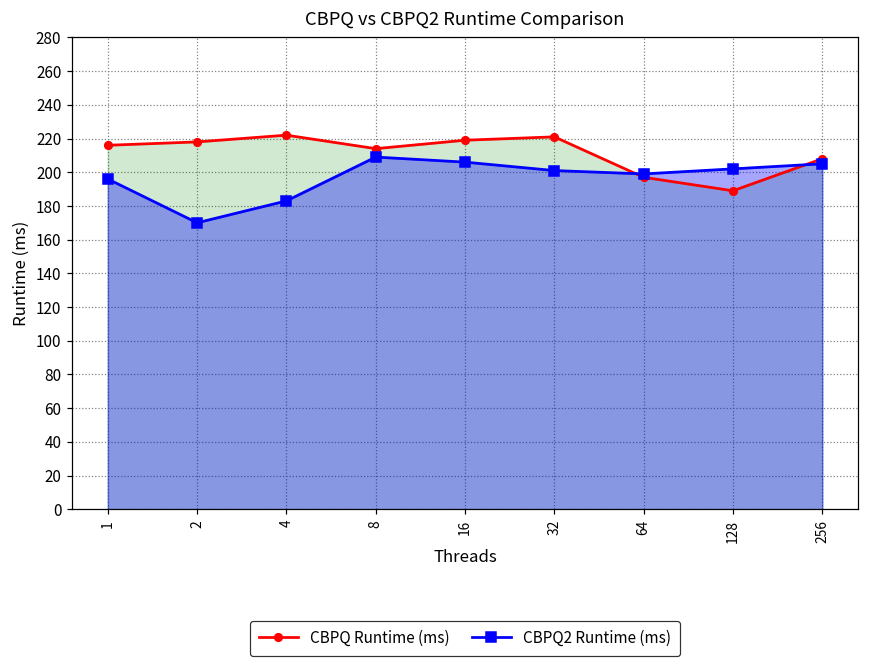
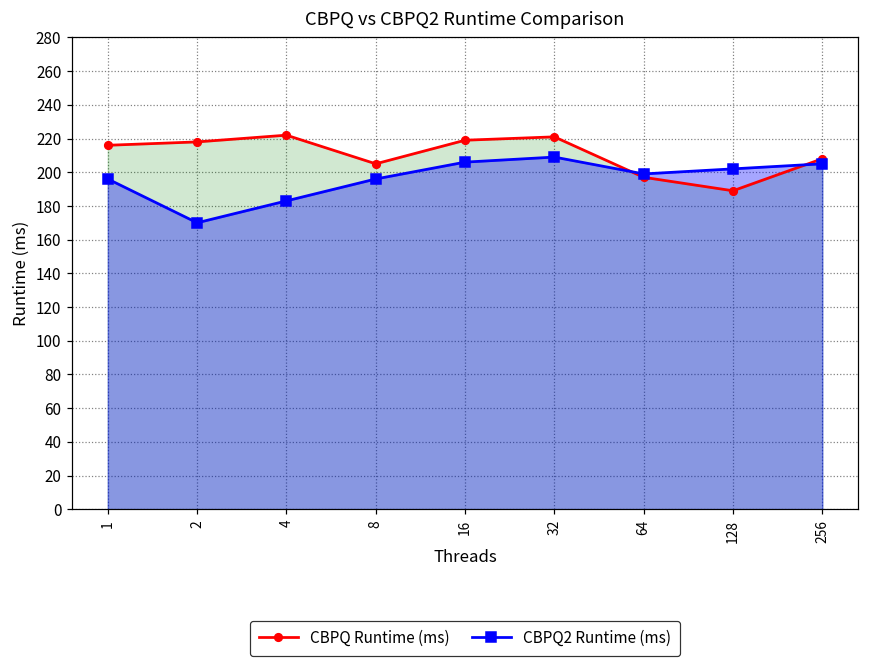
CBPQ Runtime (ms), 8: 214 -> 205
CBPQ2 Runtime (ms), 8: 209 -> 196
CBPQ2 Runtime (ms), 32: 201 -> 209
